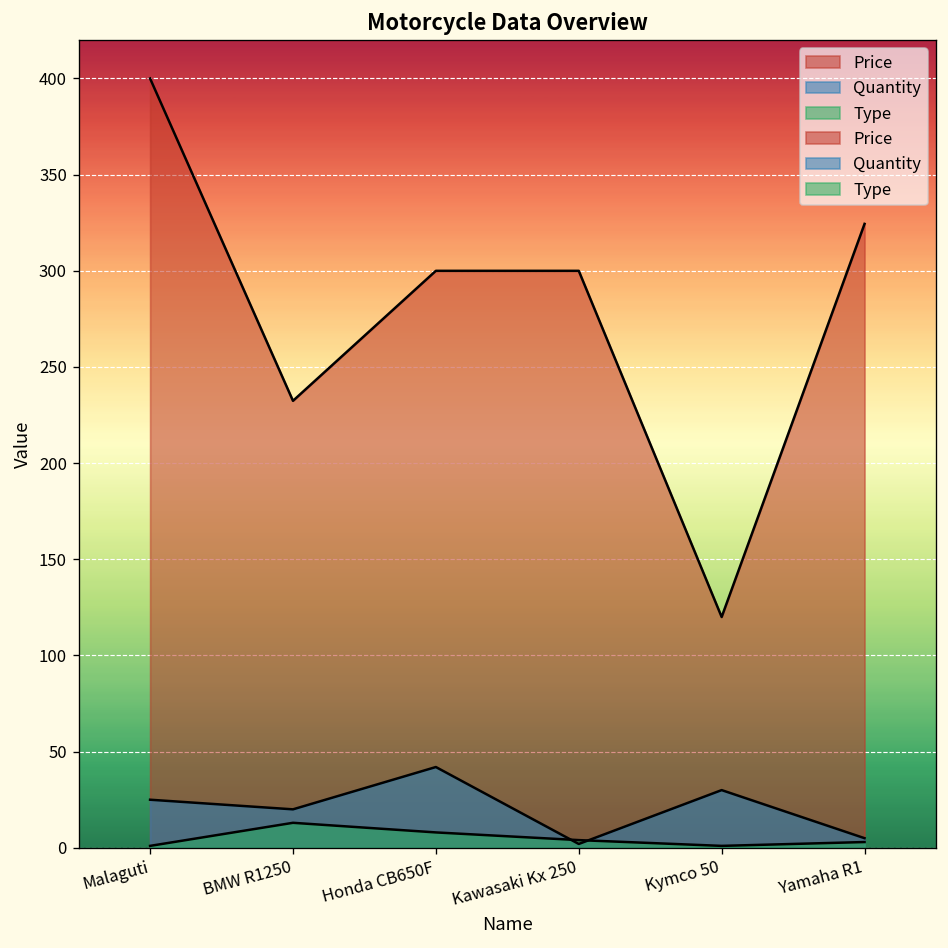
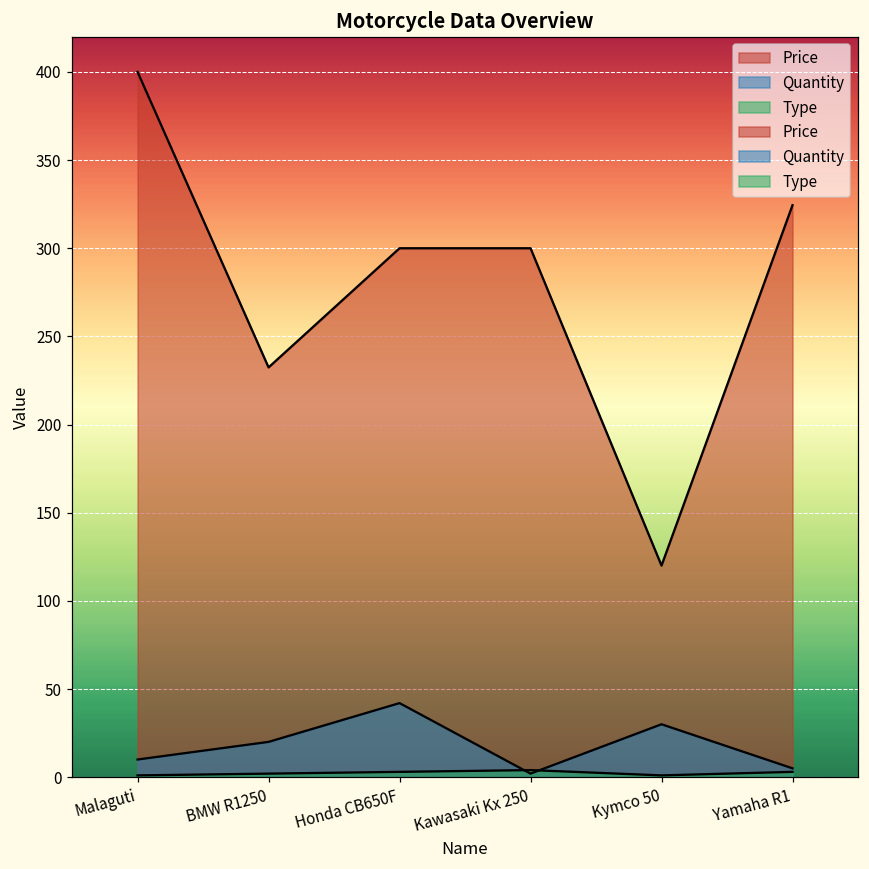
Quantity, Malaguti: 25 -> 10
Type, BMW R1250: 13 -> 2
Type, Honda CB650F: 8 -> 3
